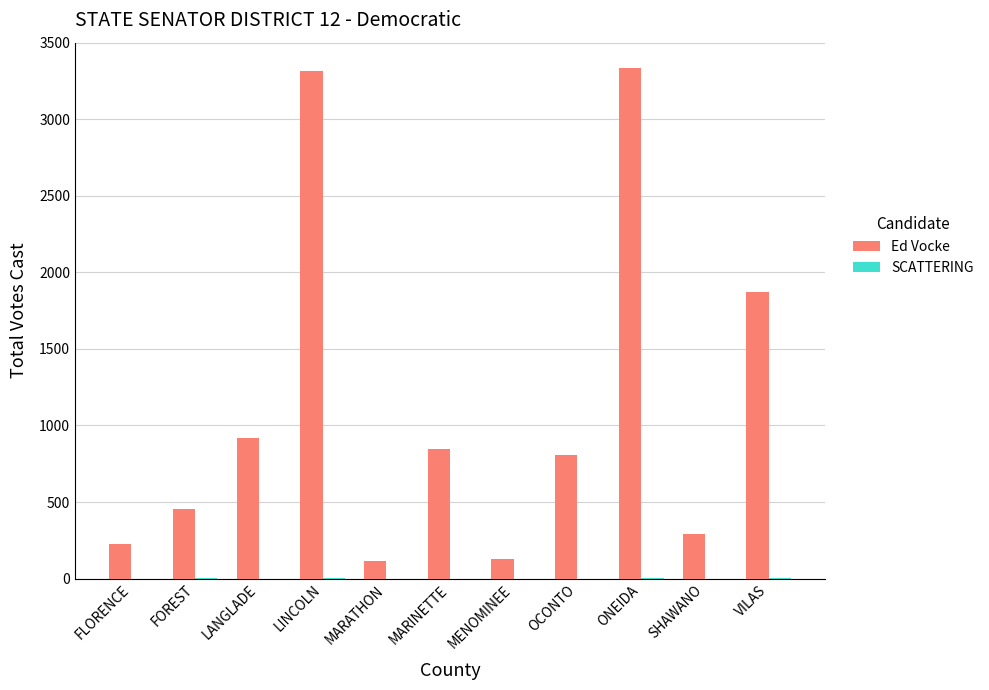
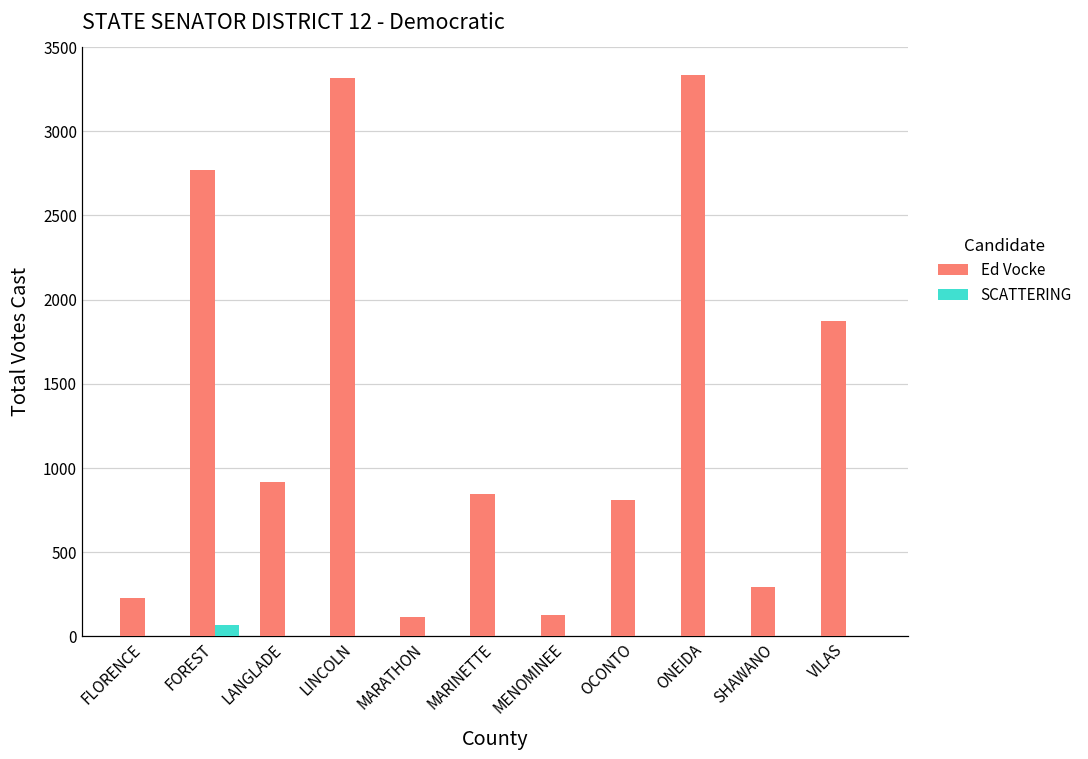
Ed Vocke, FOREST: 460 -> 2770
SCATTERING, FOREST: 0 -> 70
